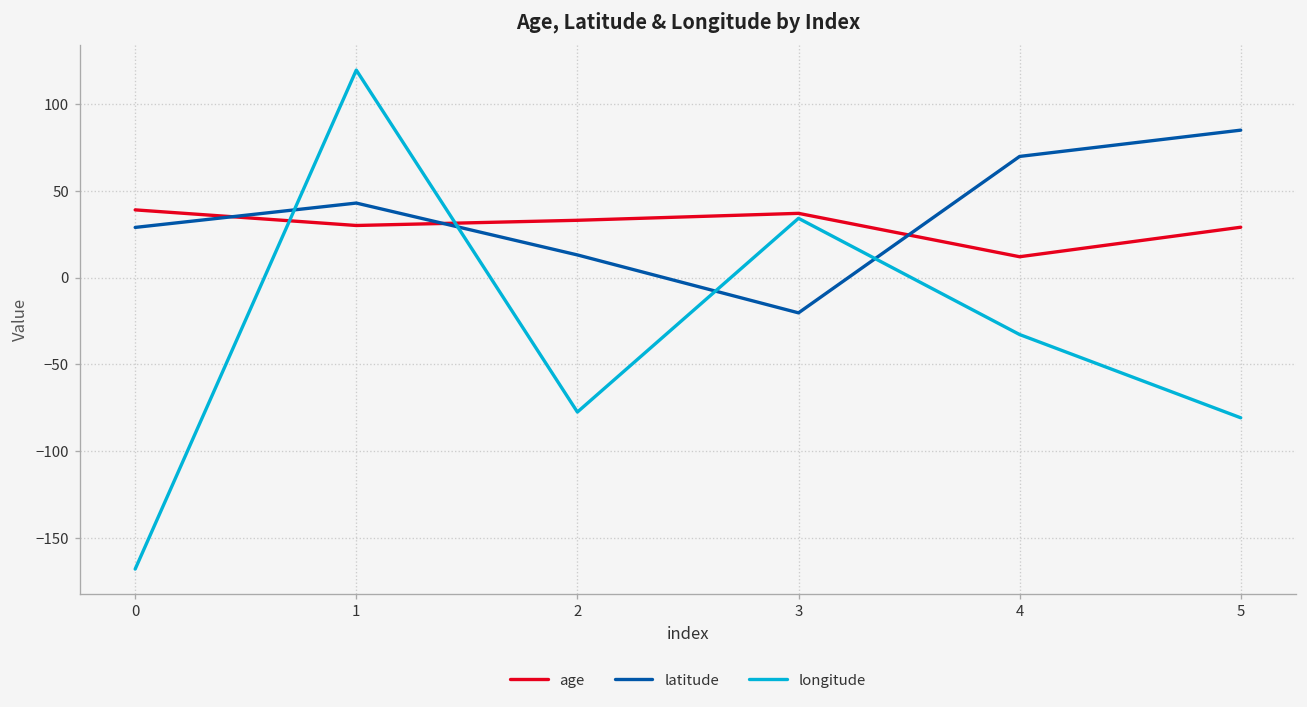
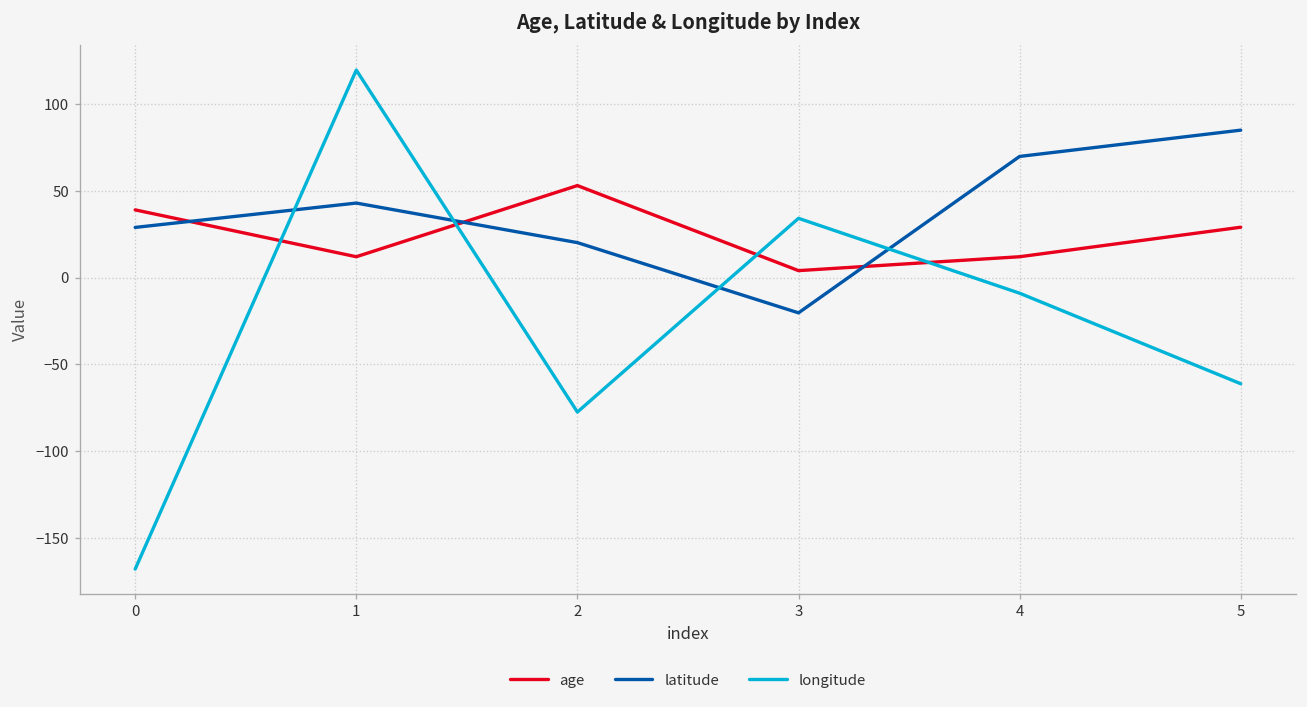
age, 1: 30 -> 12
age, 2: 33 -> 53
latitude, 2: 13 -> 20
age, 3: 37 -> 4
longitude, 4: -33 -> -9
longitude, 5: -81 -> -61
